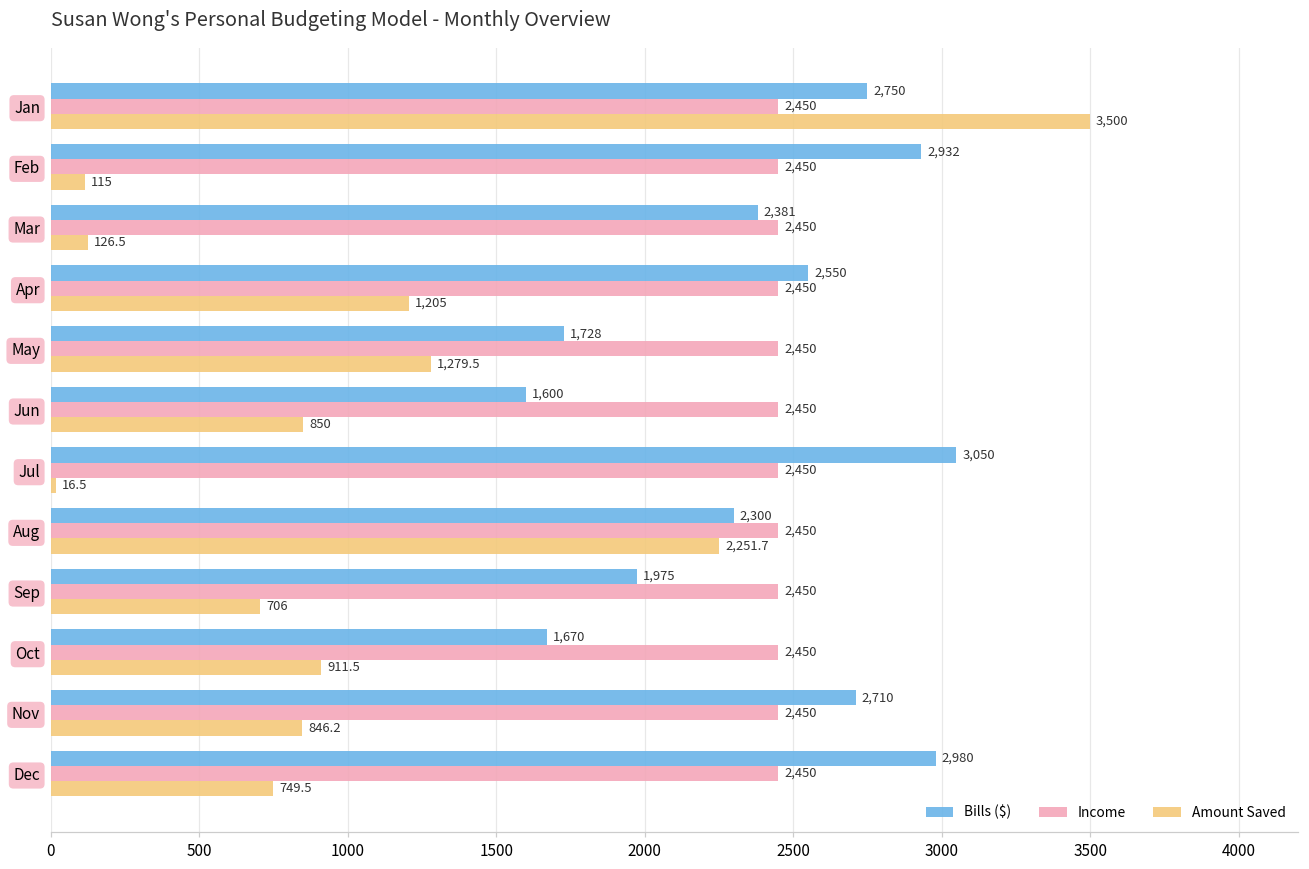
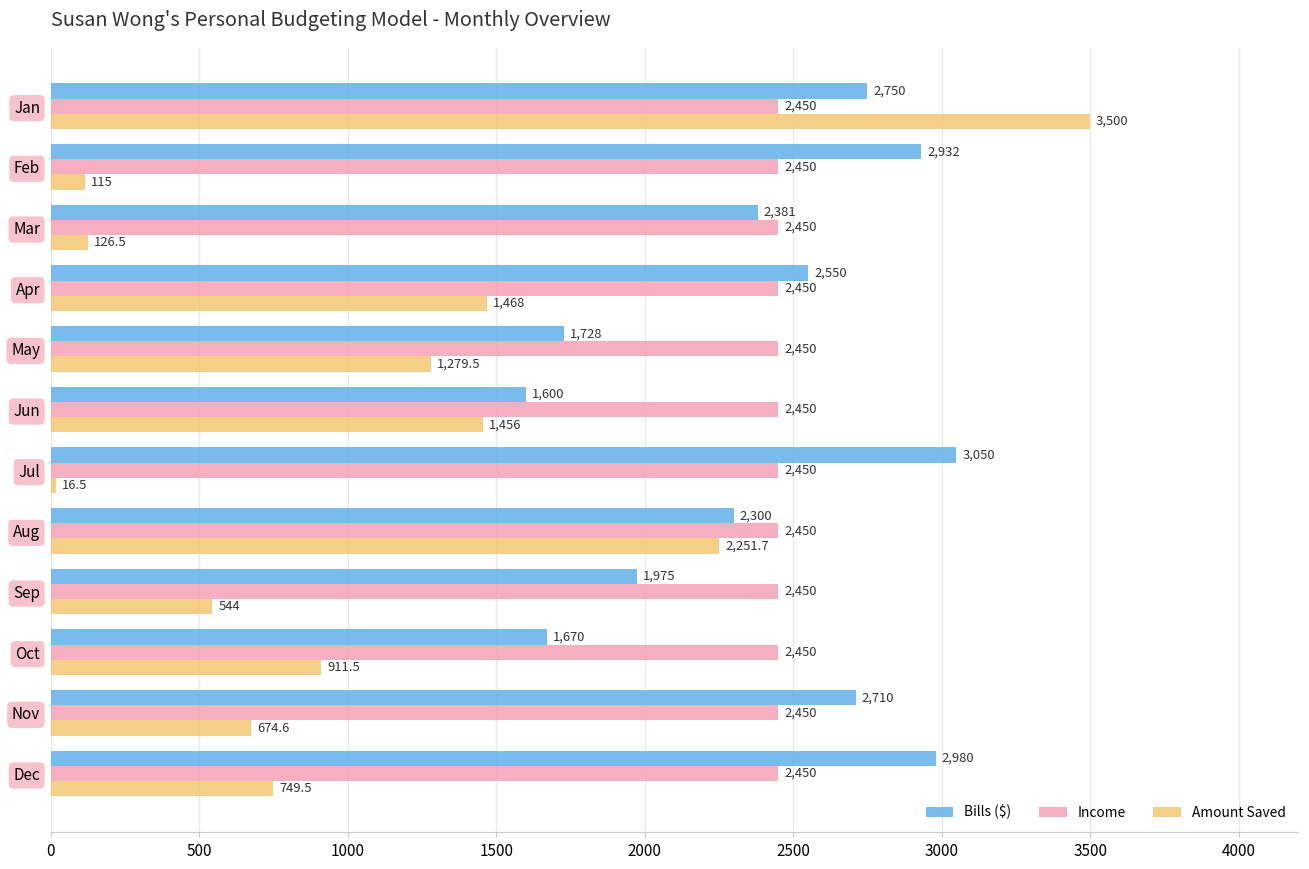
Amount Saved, Apr: 1,205 -> 1,468
Amount Saved, Jun: 850 -> 1,456
Amount Saved, Sep: 706 -> 544
Amount Saved, Nov: 846.2 -> 674.6
